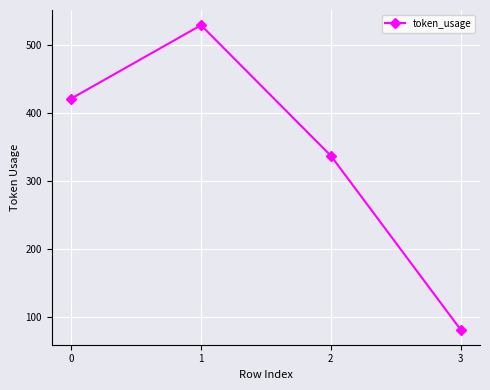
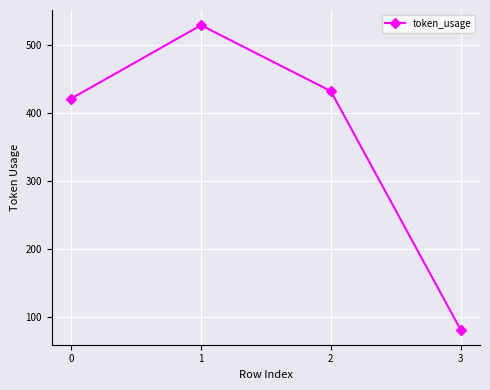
2: 340 -> 430
